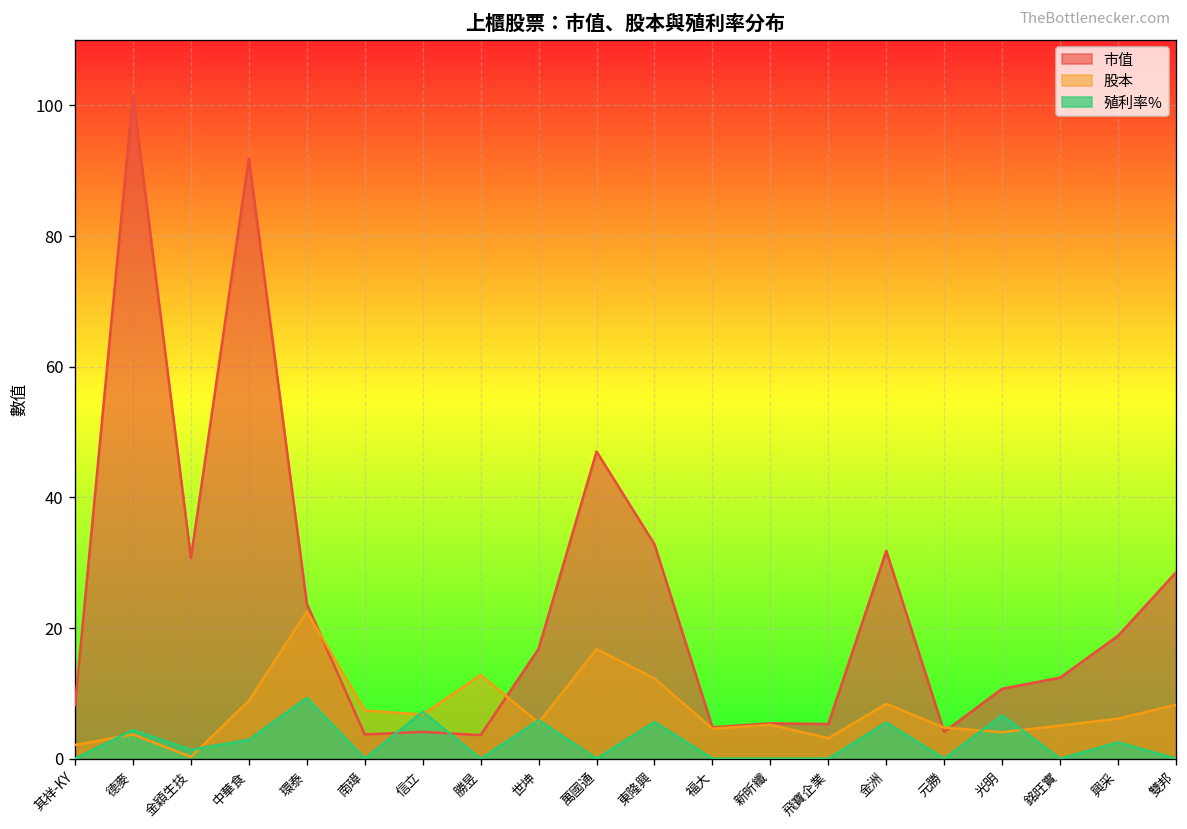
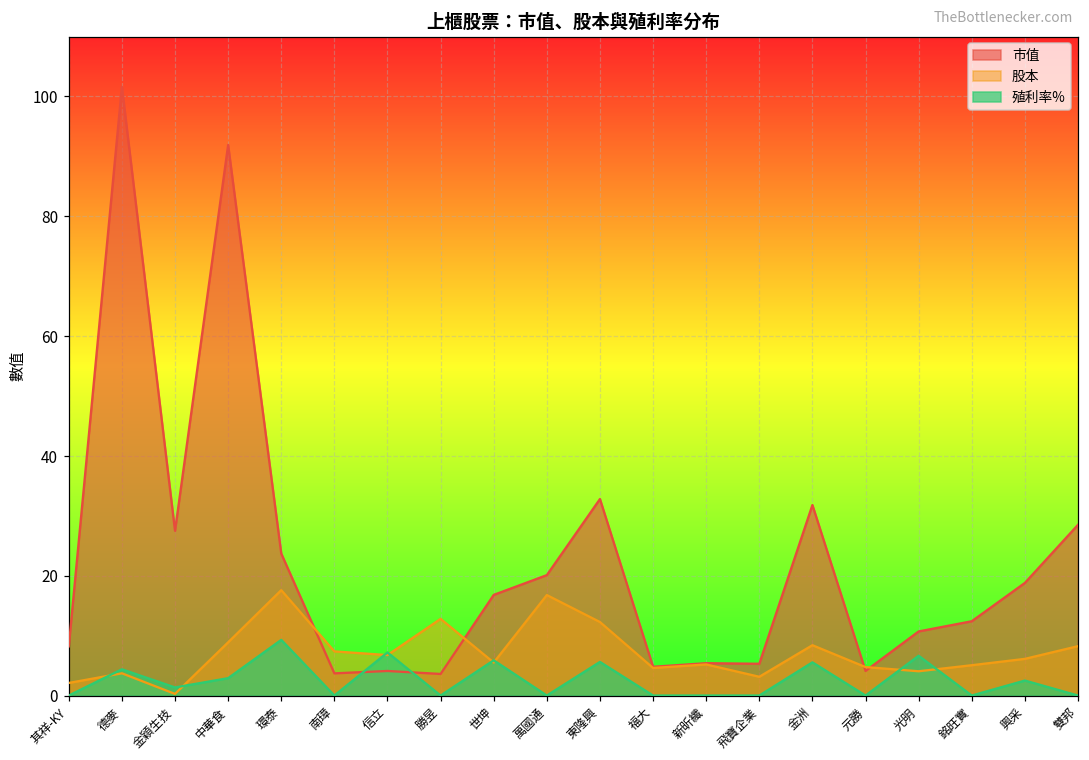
市值, 金穎生技: 31 -> 28
股本, 環泰: 23 -> 18
市值, 萬國通: 47 -> 20
